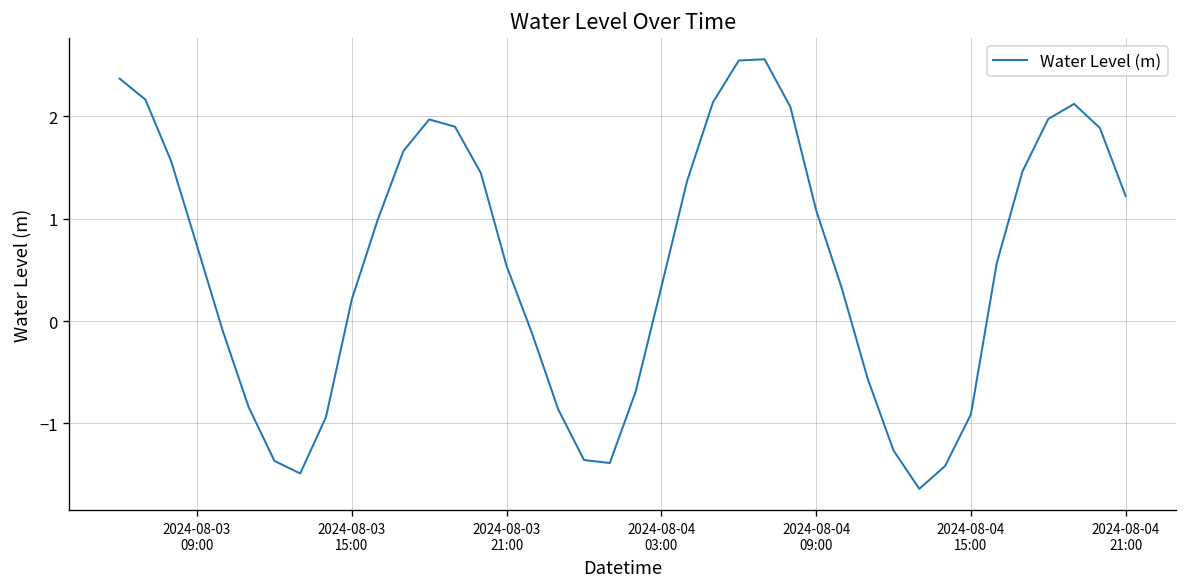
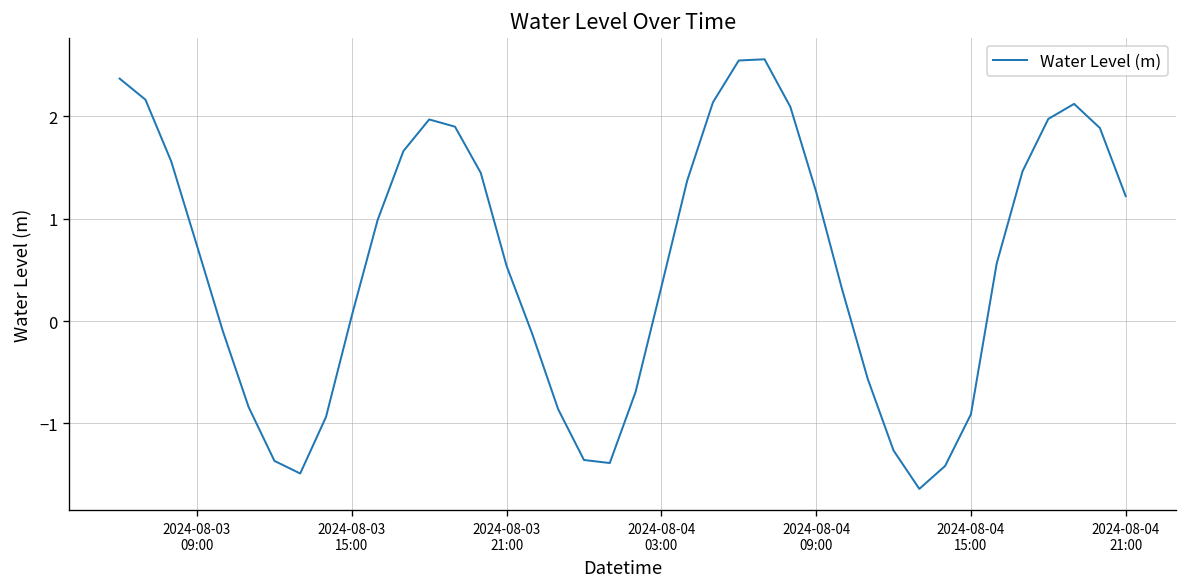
2024-08-03 15:00: 0.2 -> 0.1
2024-08-04 09:00: 1.1 -> 1.3
